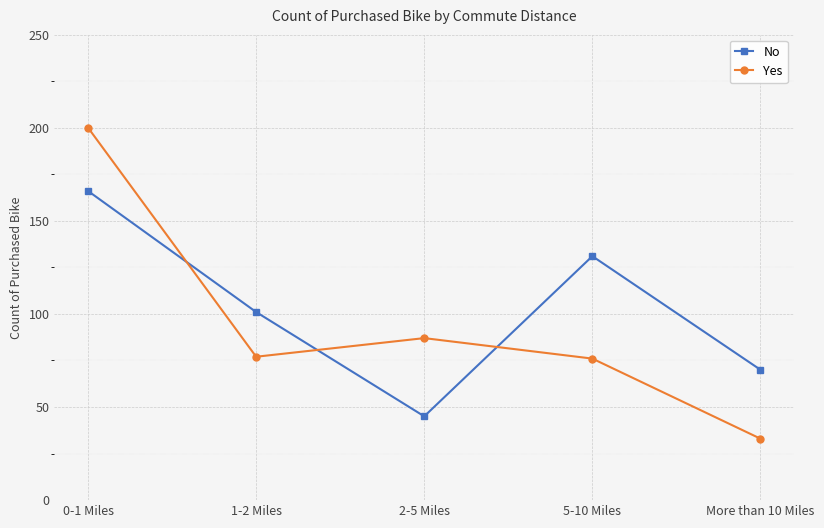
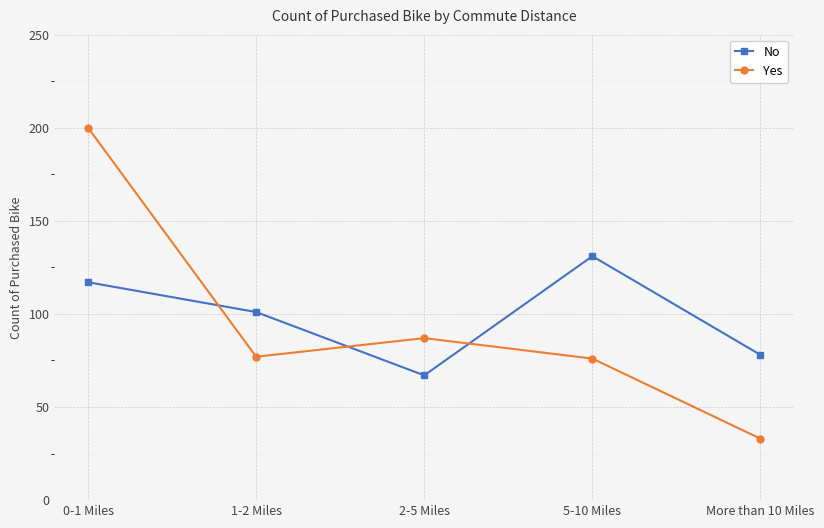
No, 0-1 Miles: 166 -> 117
No, 2-5 Miles: 45 -> 67
No, More than 10 Miles: 70 -> 78
